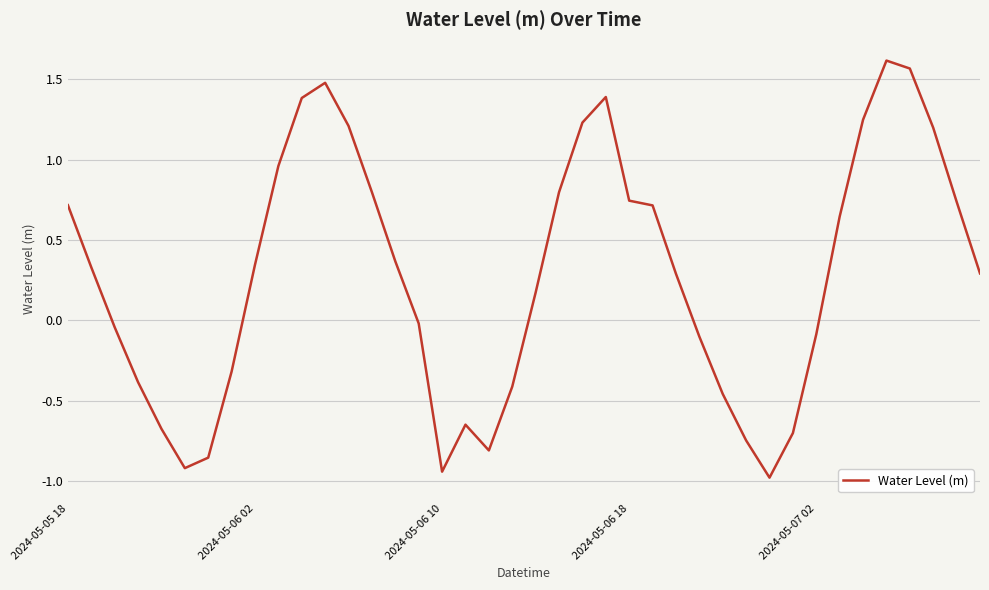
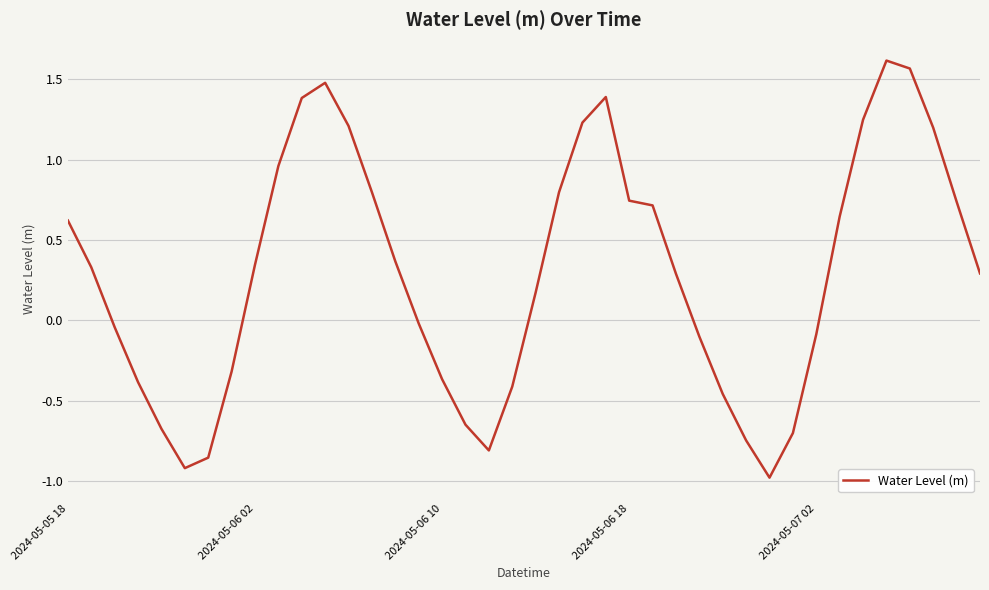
2024-05-05 18: 0.72 -> 0.62
2024-05-06 10: -0.94 -> -0.37
